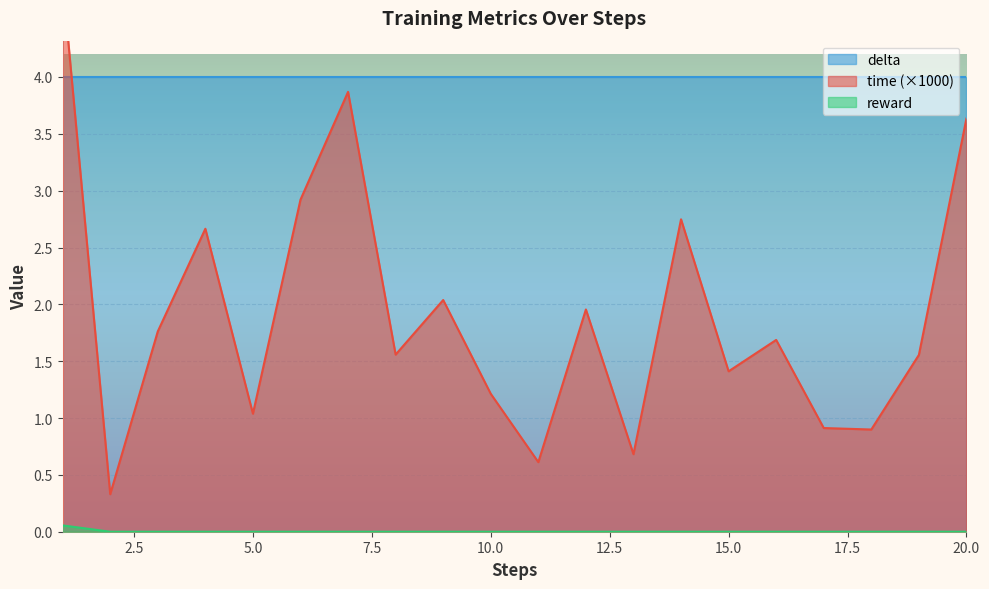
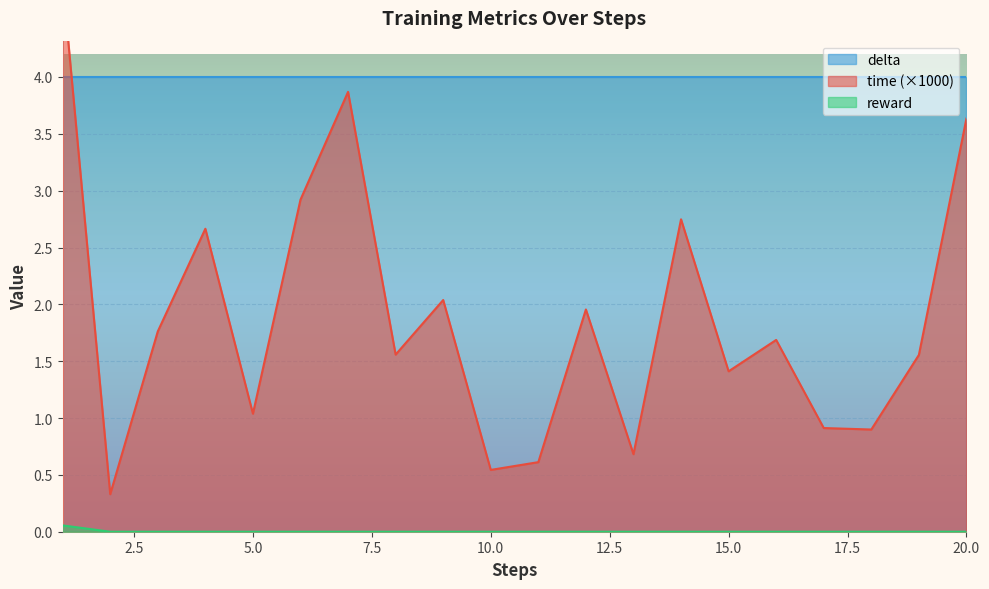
time (×1000), 10.0: 1.21 -> 0.54
